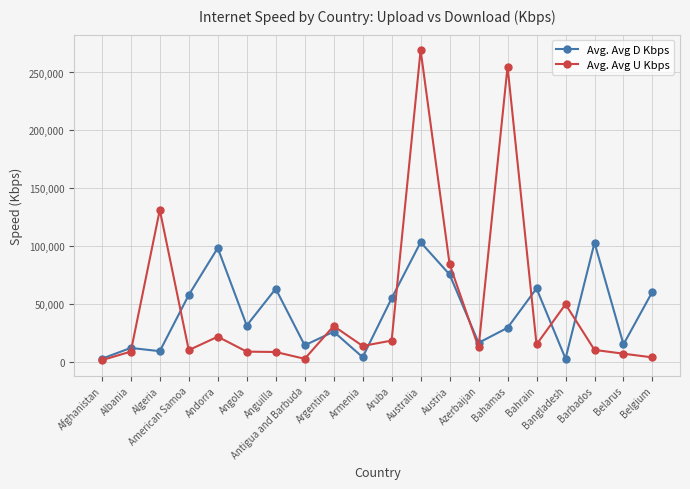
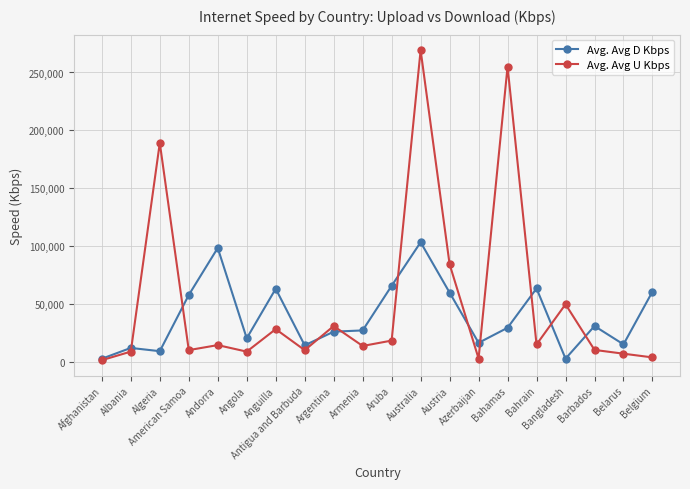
Avg. Avg U Kbps, Algeria: 131,000 -> 189,000
Avg. Avg U Kbps, Andorra: 22,000 -> 15,000
Avg. Avg D Kbps, Angola: 32,000 -> 21,000
Avg. Avg U Kbps, Anguilla: 9,000 -> 29,000
Avg. Avg U Kbps, Antigua and Barbuda: 3,000 -> 10,000
Avg. Avg D Kbps, Armenia: 4,000 -> 27,000
Avg. Avg D Kbps, Aruba: 55,000 -> 66,000
Avg. Avg D Kbps, Austria: 76,000 -> 60,000
Avg. Avg U Kbps, Azerbaijan: 13,000 -> 3,000
Avg. Avg D Kbps, Barbados: 103,000 -> 31,000
